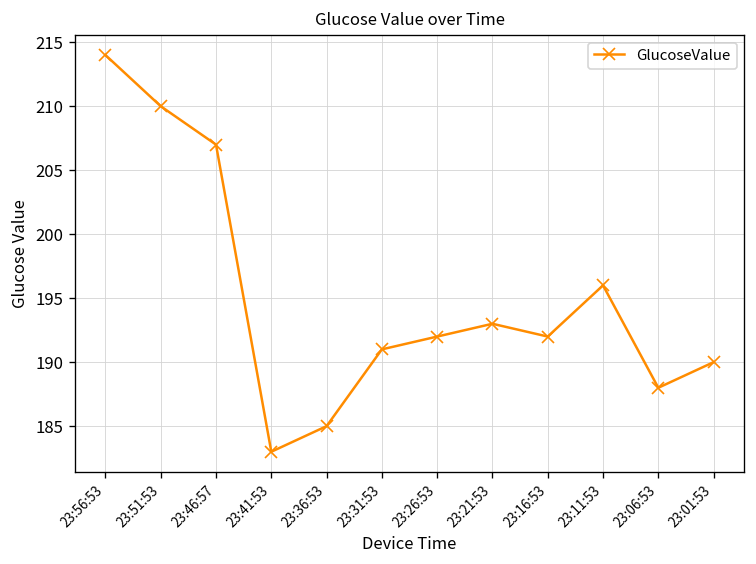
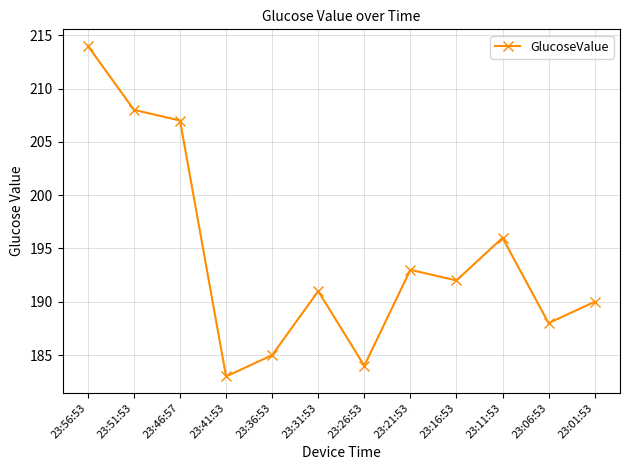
23:51:53: 210 -> 208
23:26:53: 192 -> 184
